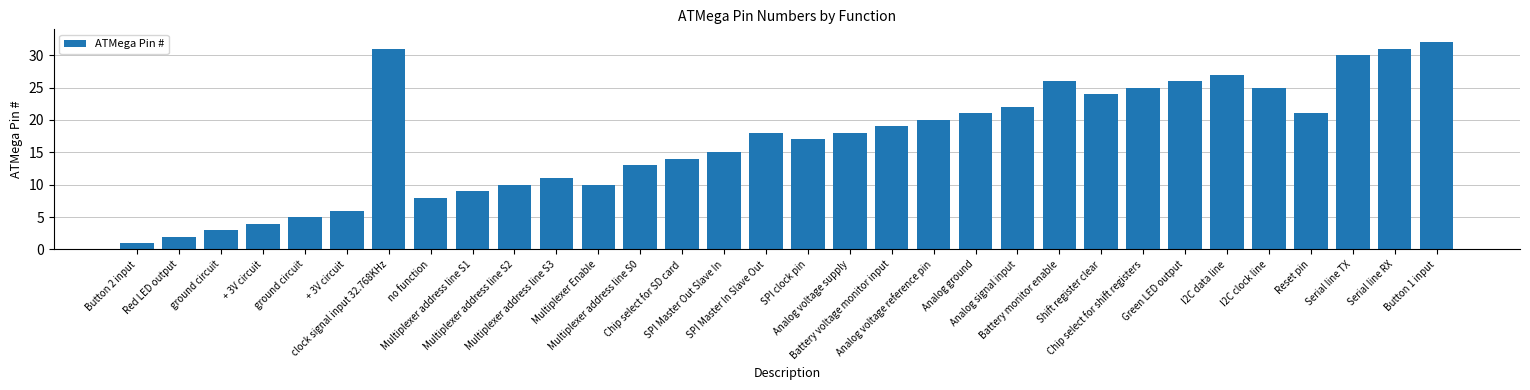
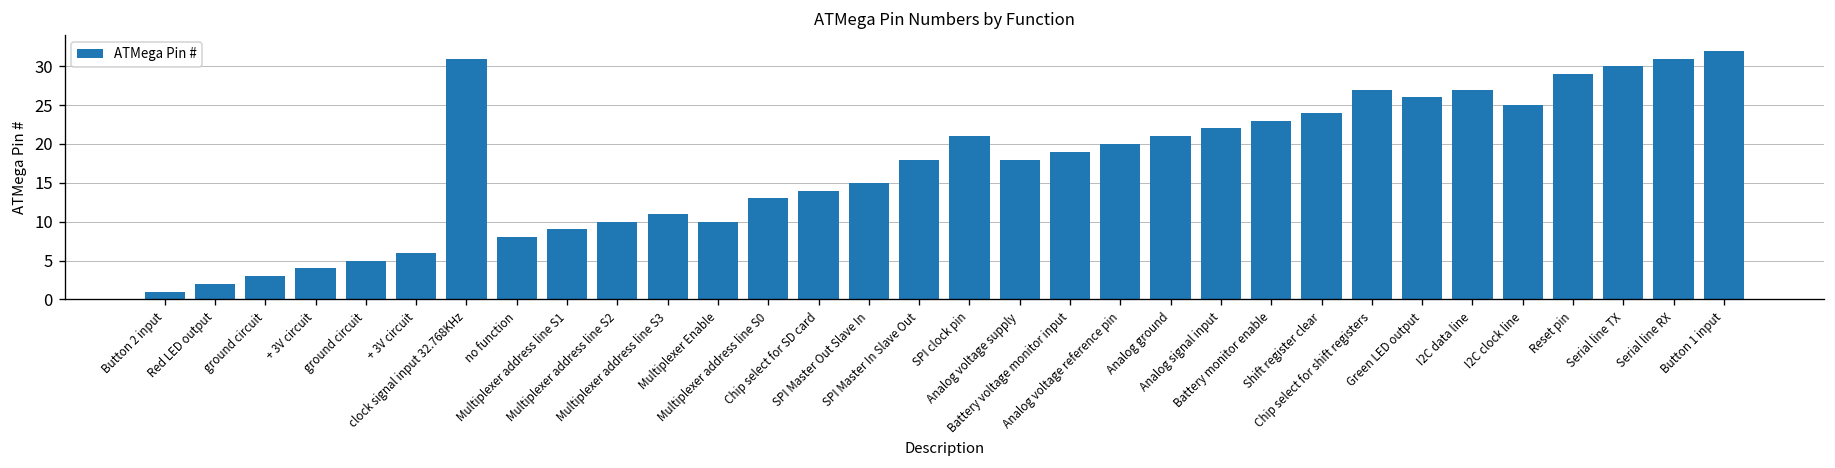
SPI clock pin: 17 -> 21
Battery monitor enable: 26 -> 23
Chip select for shift registers: 25 -> 27
Reset pin: 21 -> 29
